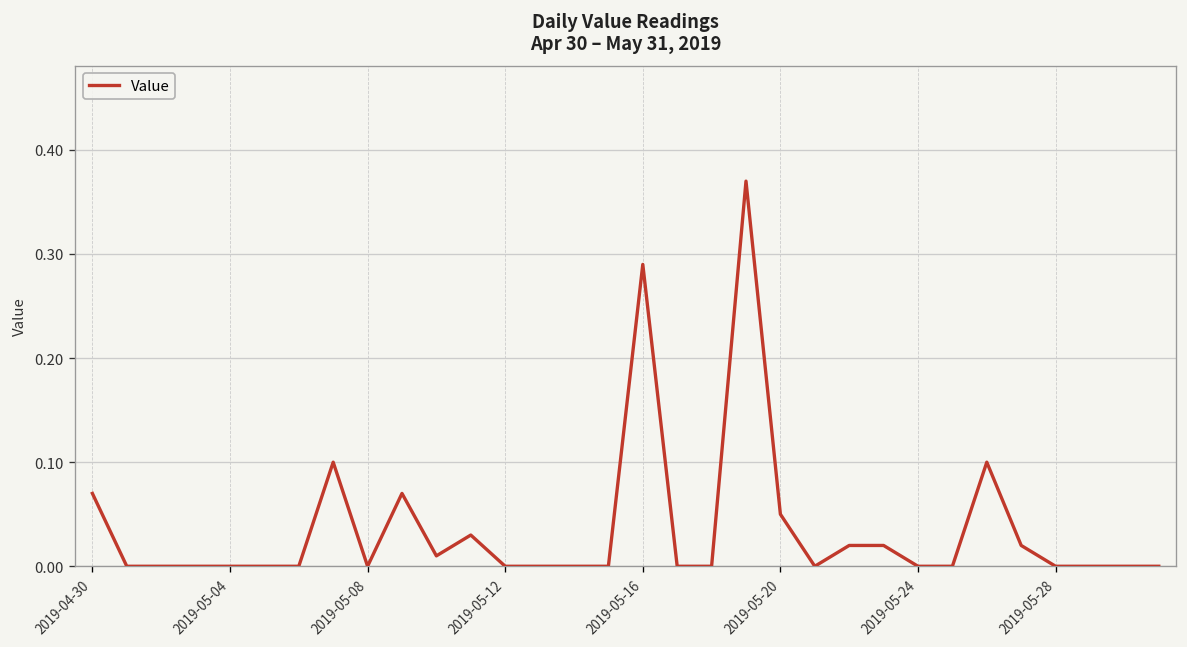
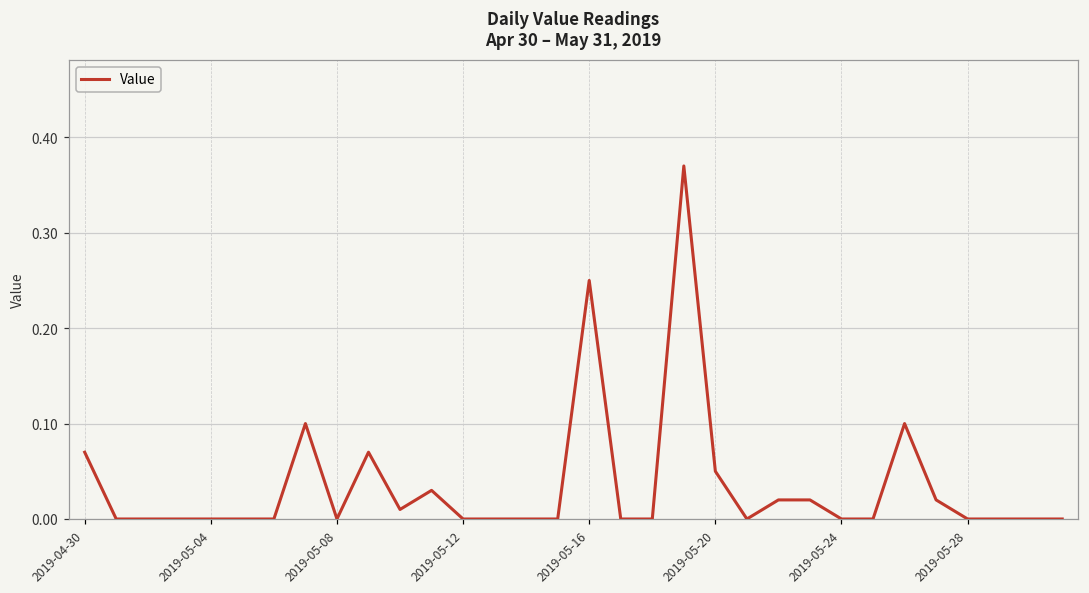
2019-05-16: 0.29 -> 0.25
